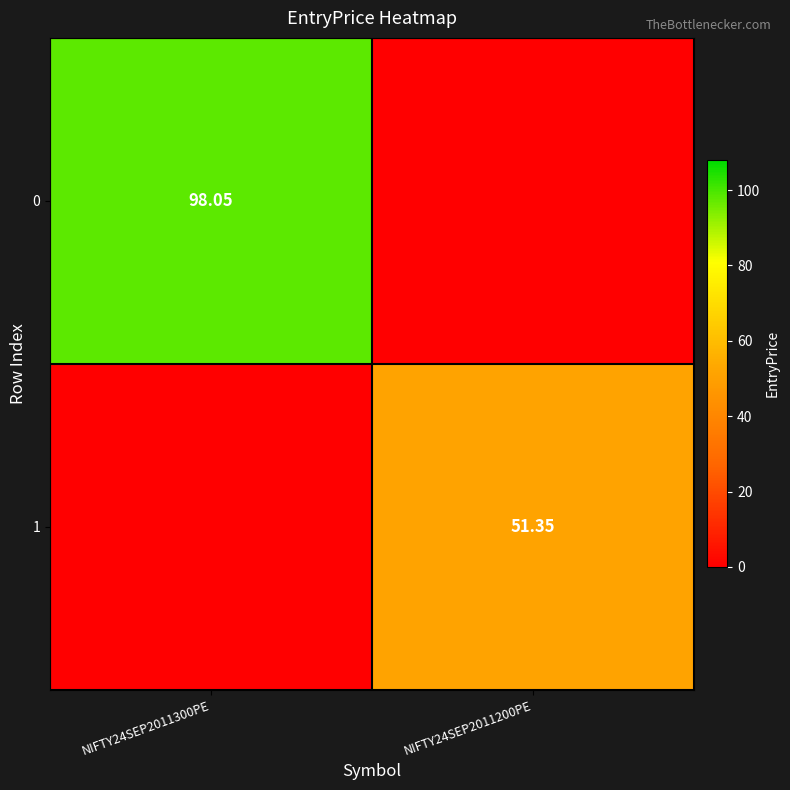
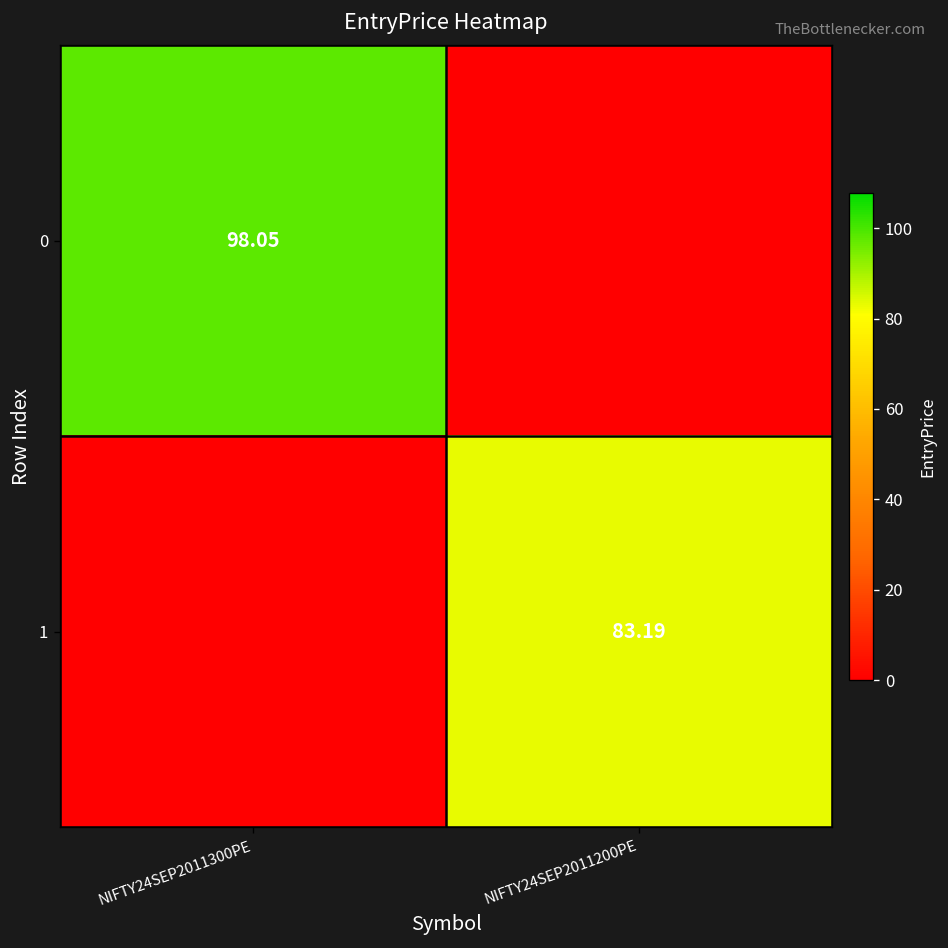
1, NIFTY24SEP2011200PE: 51.35 -> 83.19
